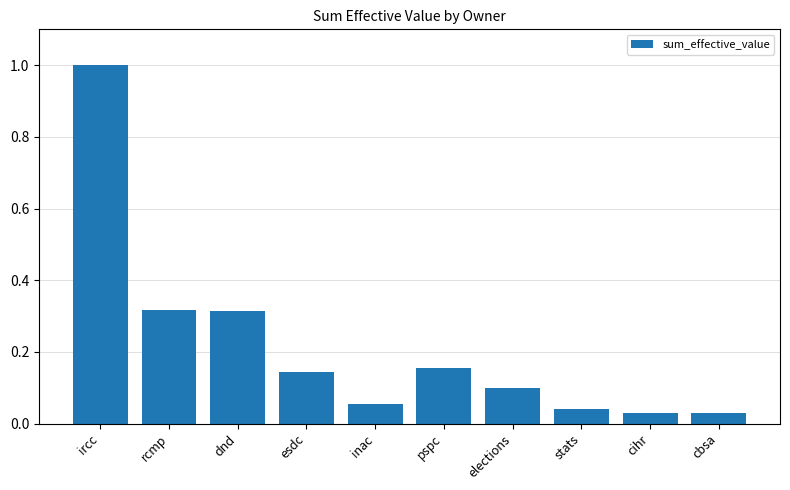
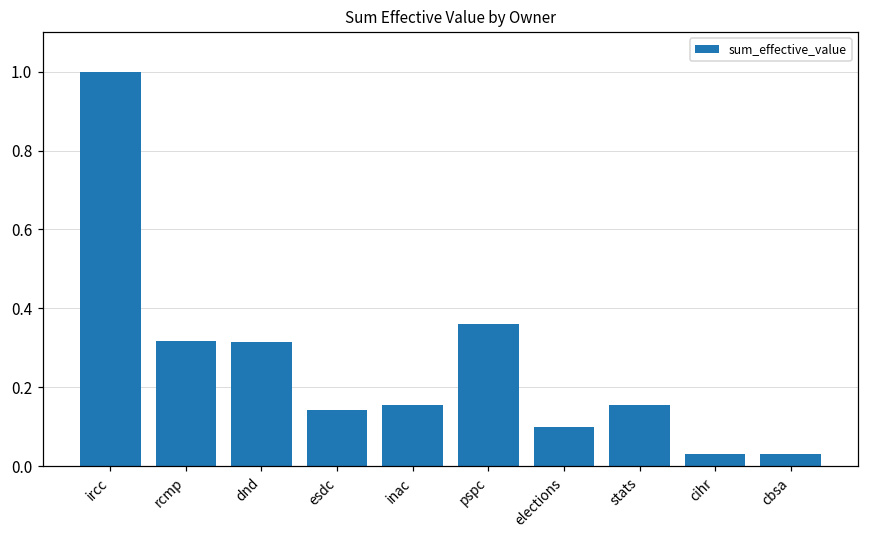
inac: 0.06 -> 0.15
pspc: 0.15 -> 0.36
stats: 0.04 -> 0.15
